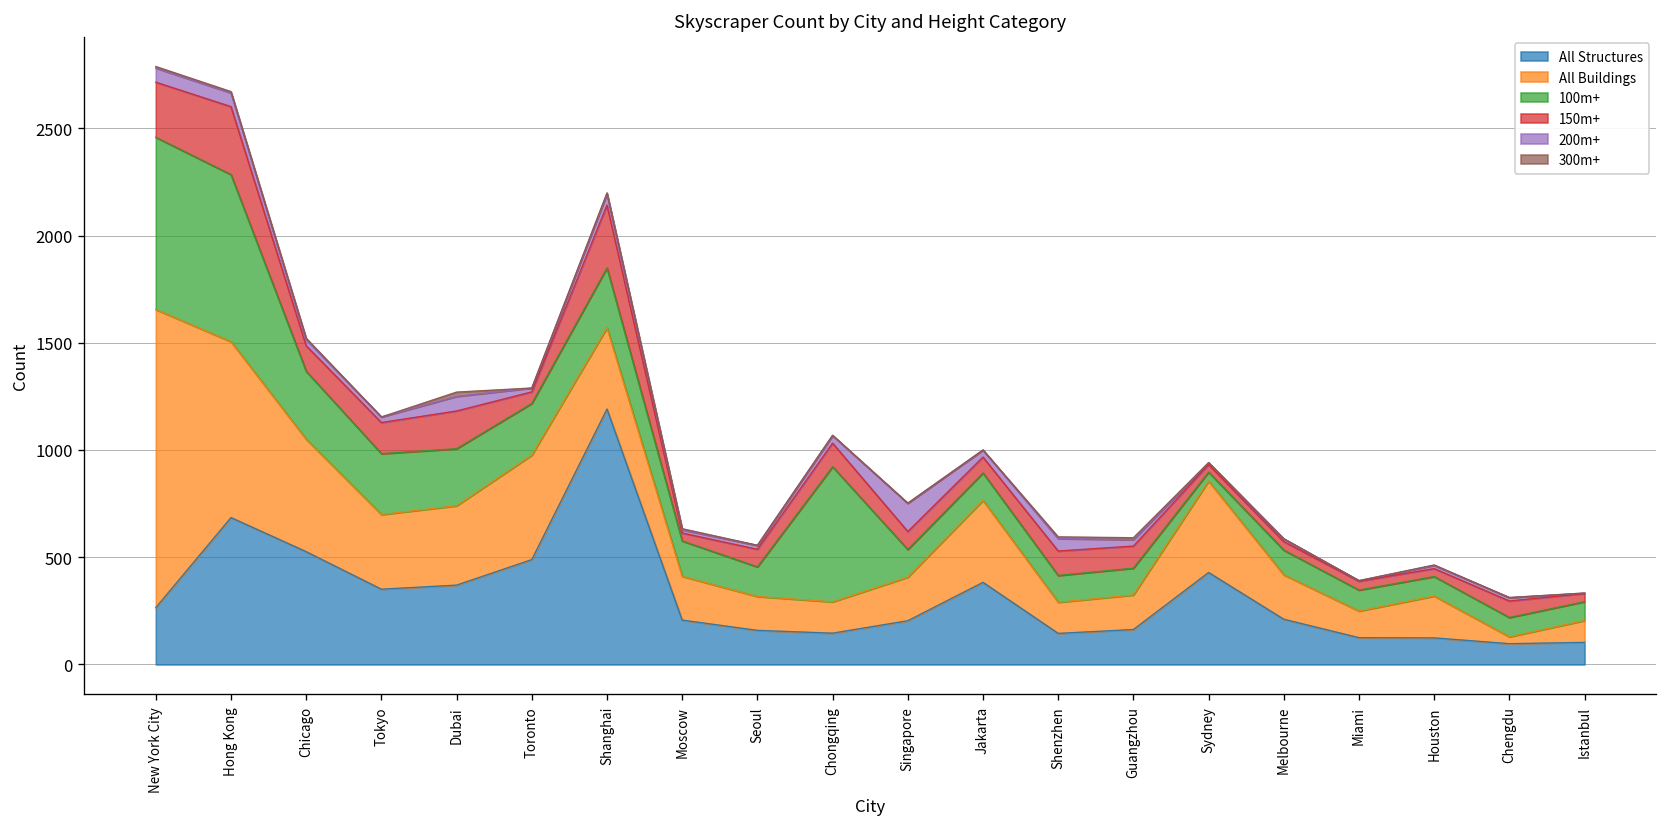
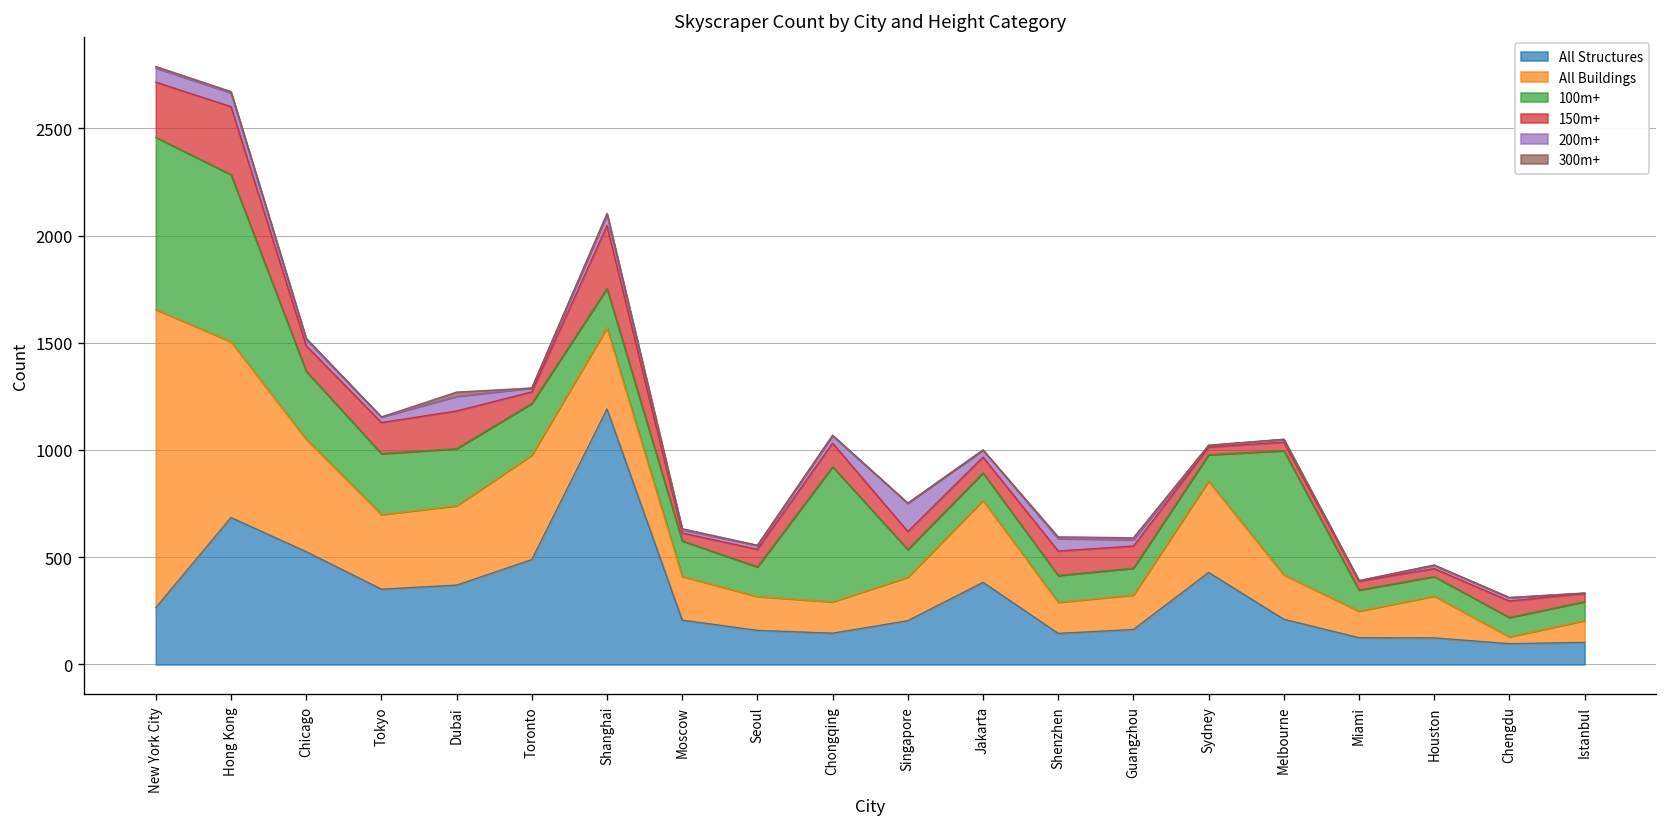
100m+, Shanghai: 280 -> 180
100m+, Sydney: 40 -> 120
100m+, Melbourne: 120 -> 580
